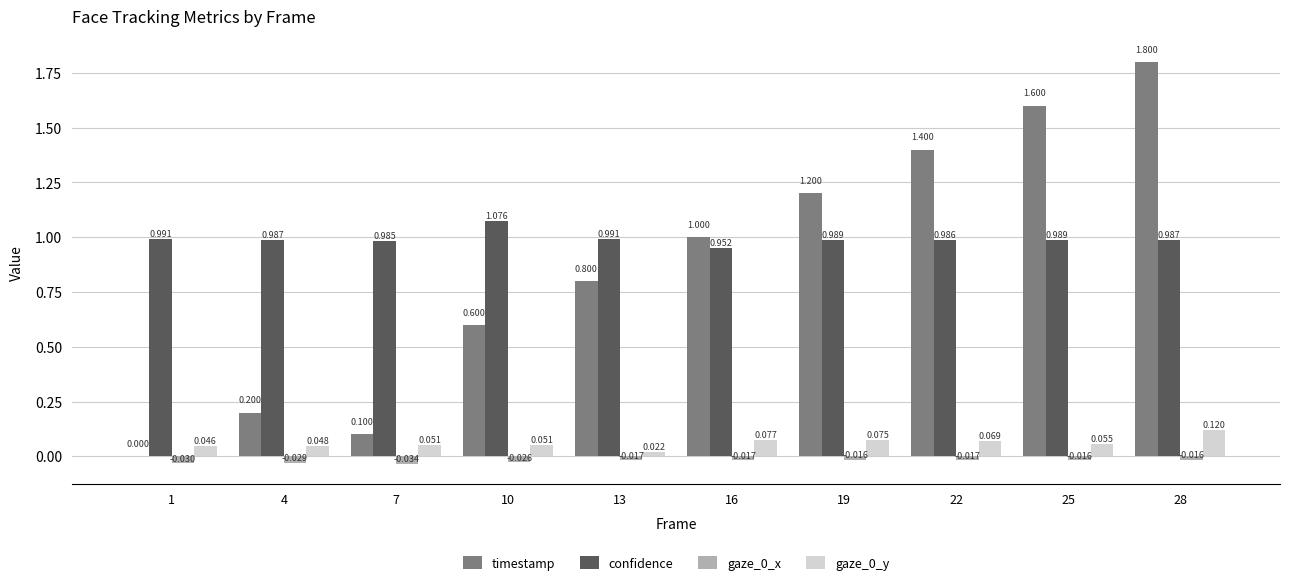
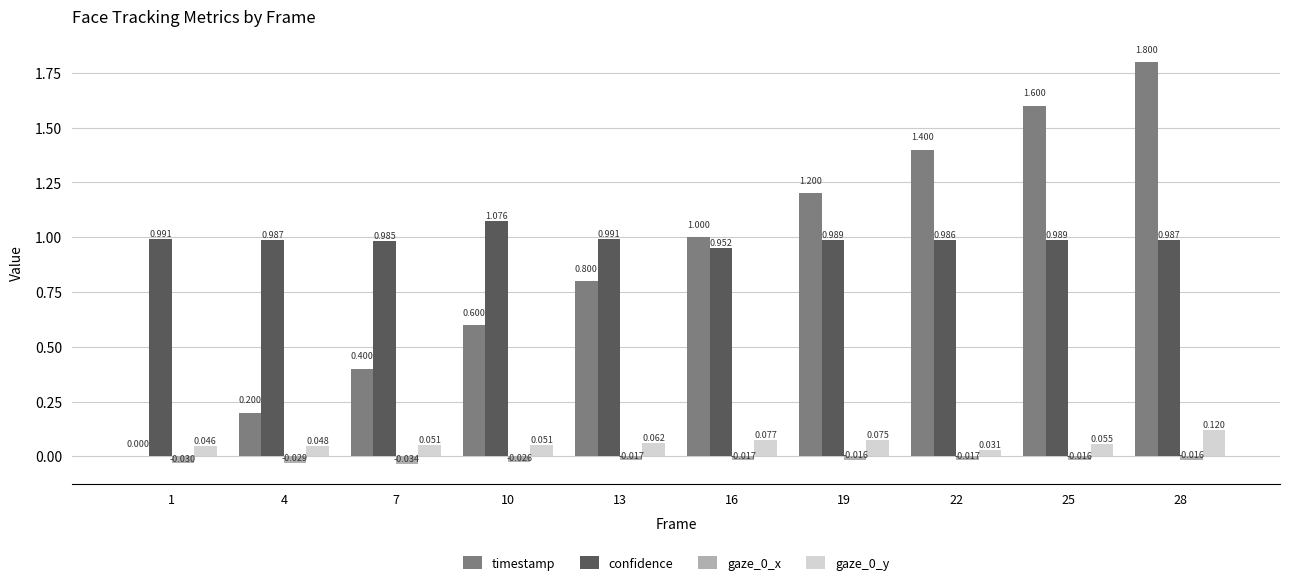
timestamp, 7: 0.100 -> 0.400
gaze_0_y, 13: 0.022 -> 0.062
gaze_0_y, 22: 0.069 -> 0.031
